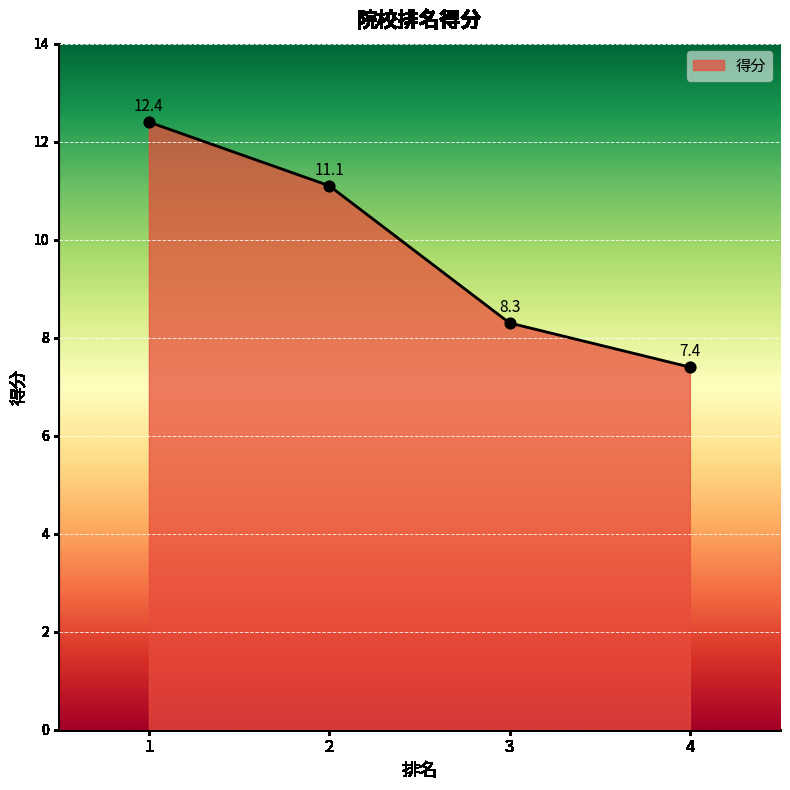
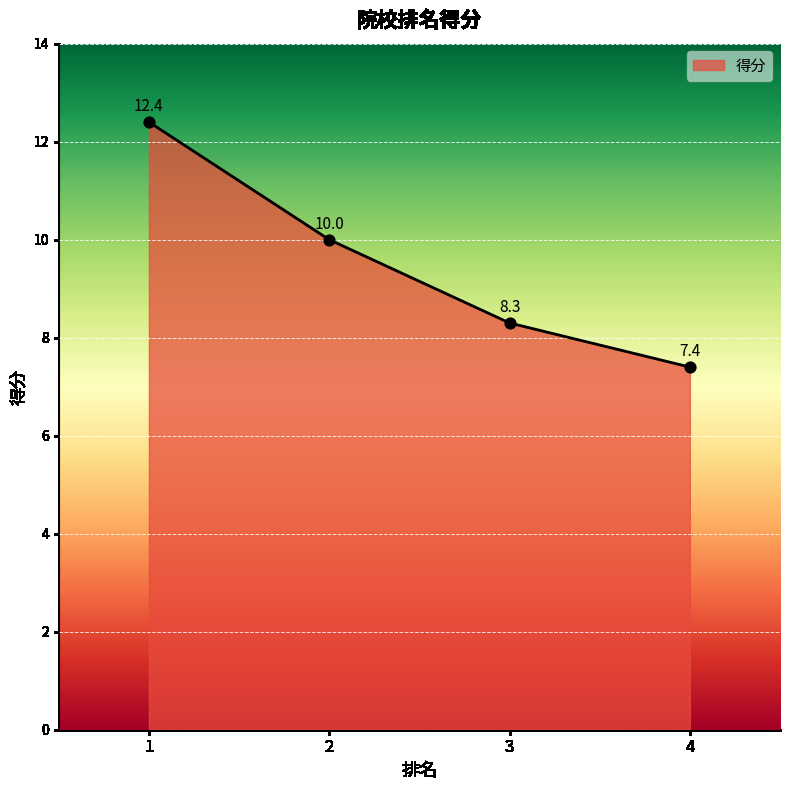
2: 11.1 -> 10.0
